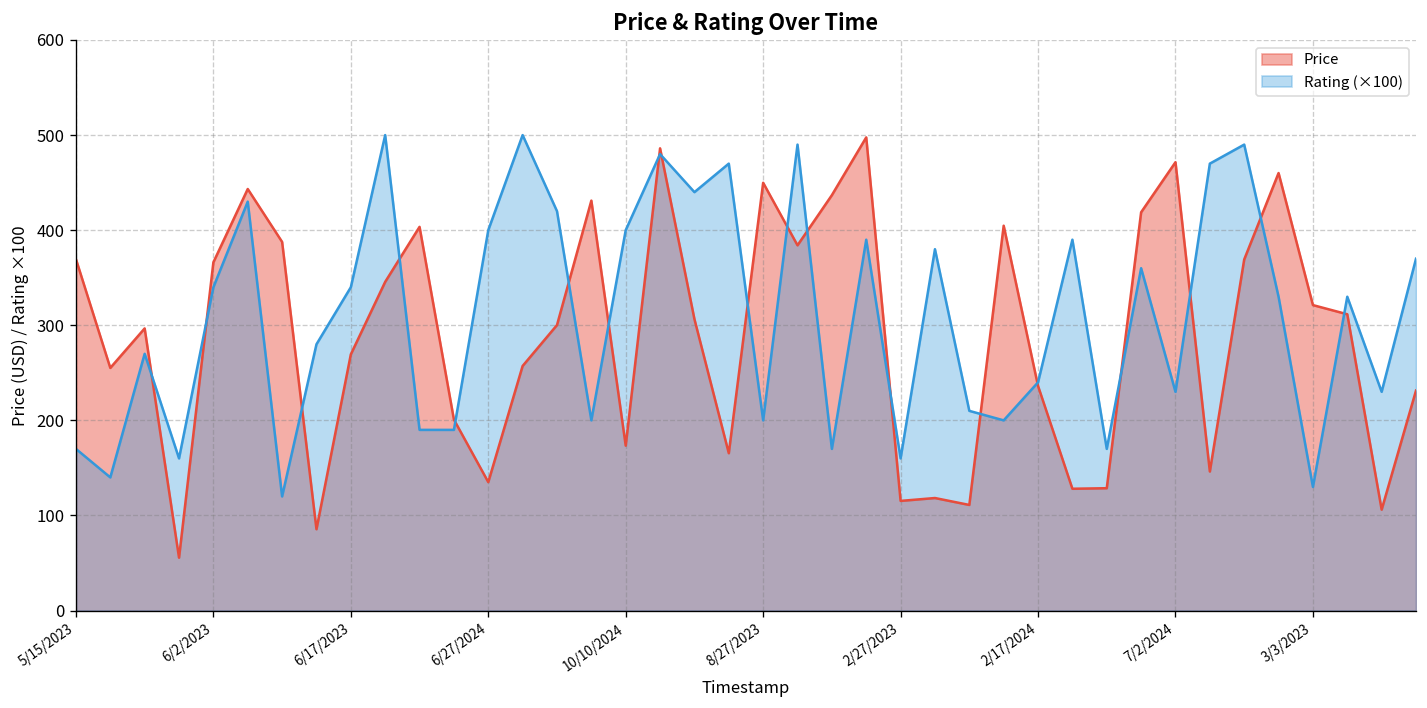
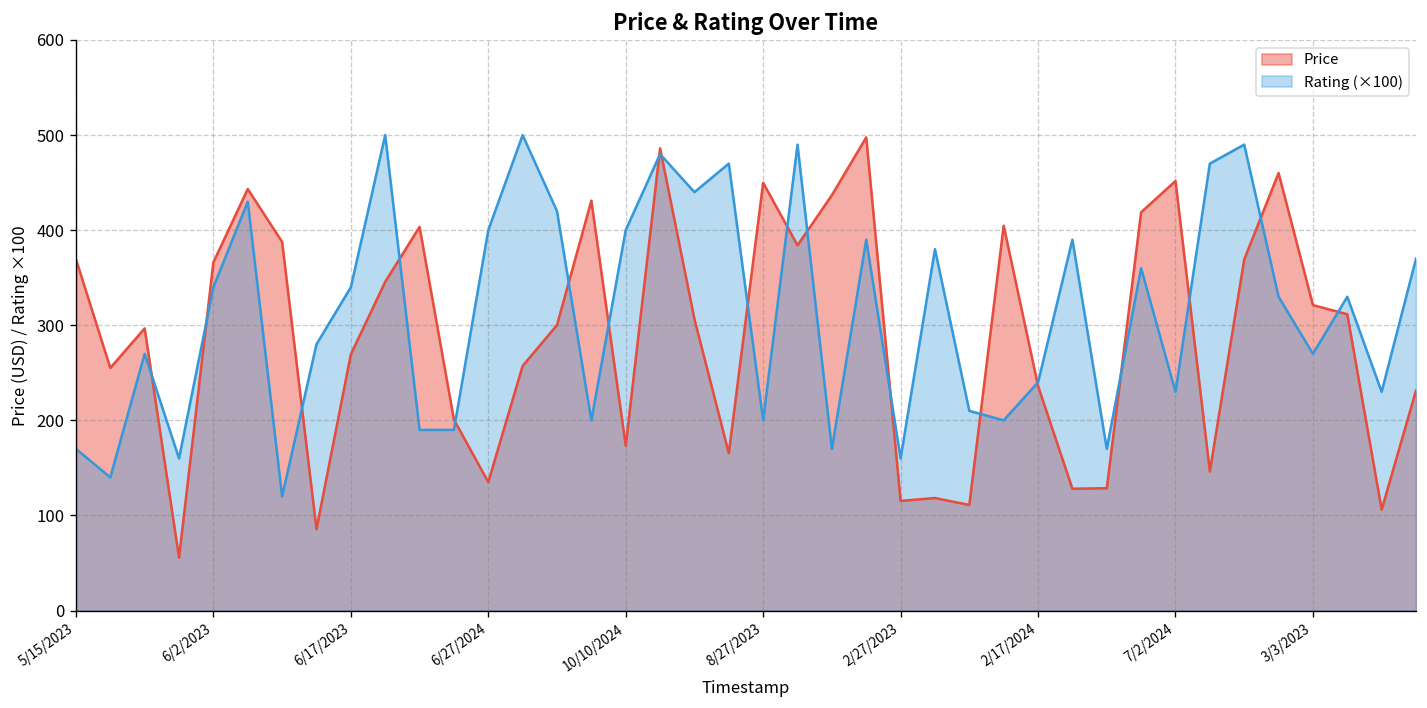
Price, 7/2/2024: 470 -> 450
Rating (×100), 3/3/2023: 130 -> 270
